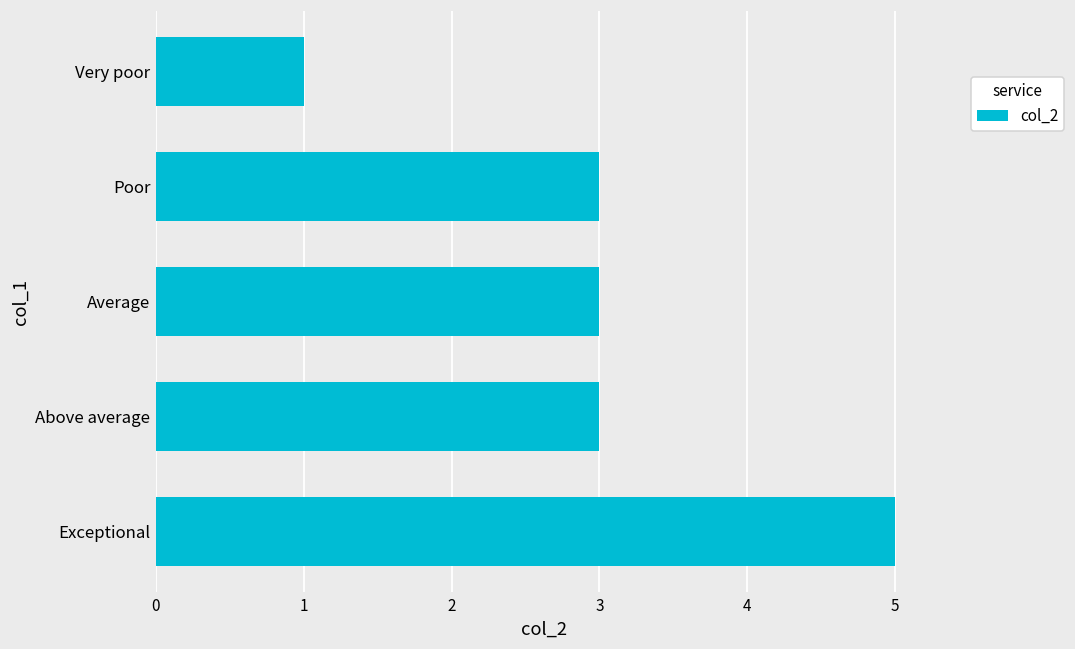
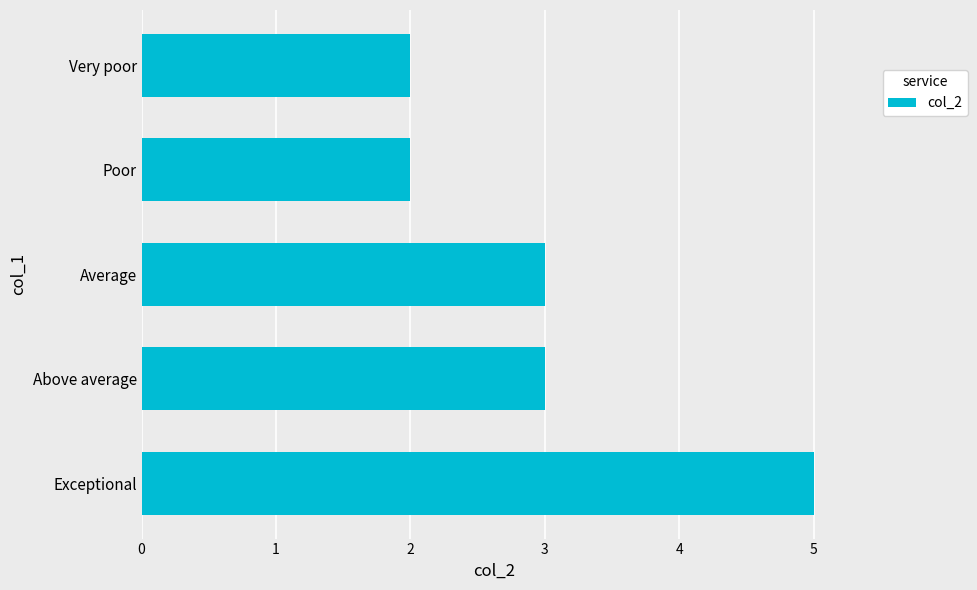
Very poor: 1 -> 2
Poor: 3 -> 2
